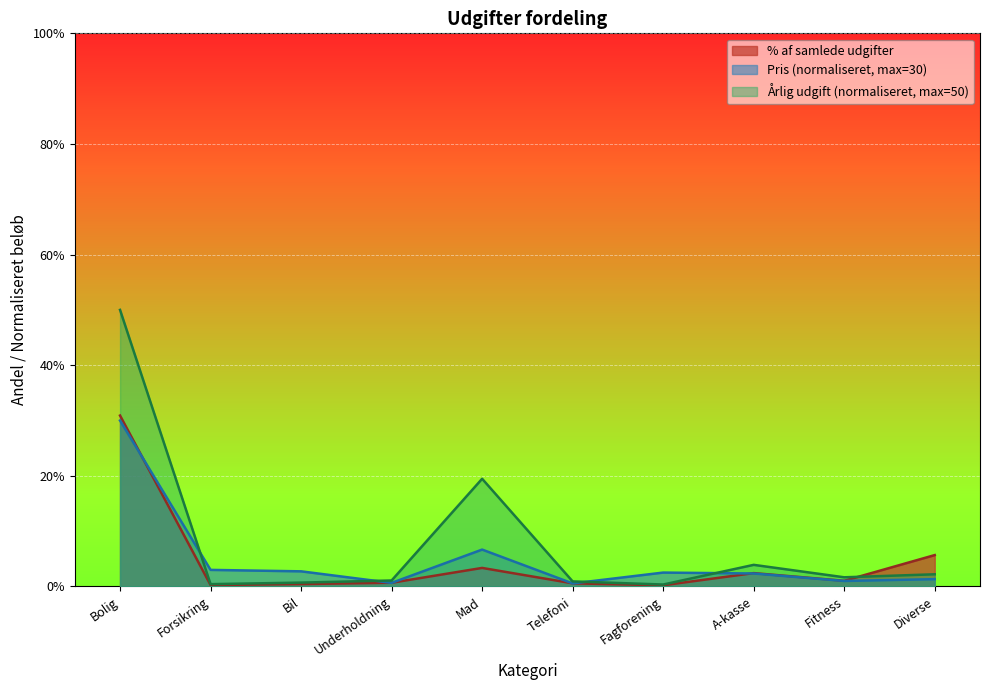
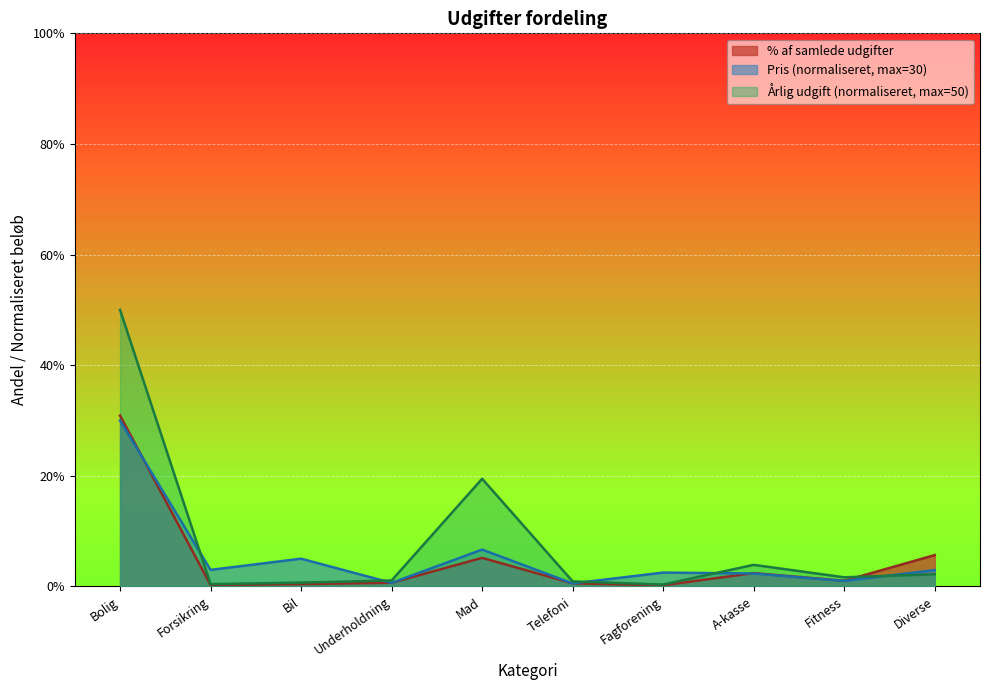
Pris (normaliseret, max=30), Bil: 3% -> 5%
% af samlede udgifter, Mad: 3% -> 5%
Pris (normaliseret, max=30), Diverse: 1% -> 3%
